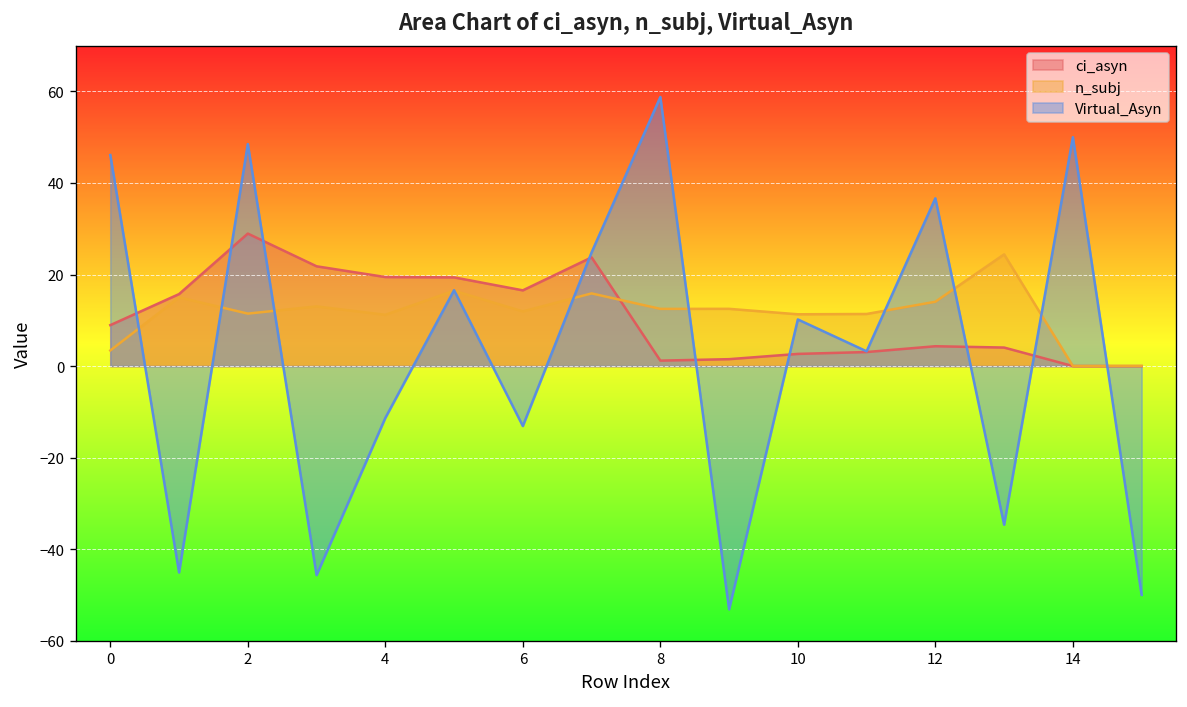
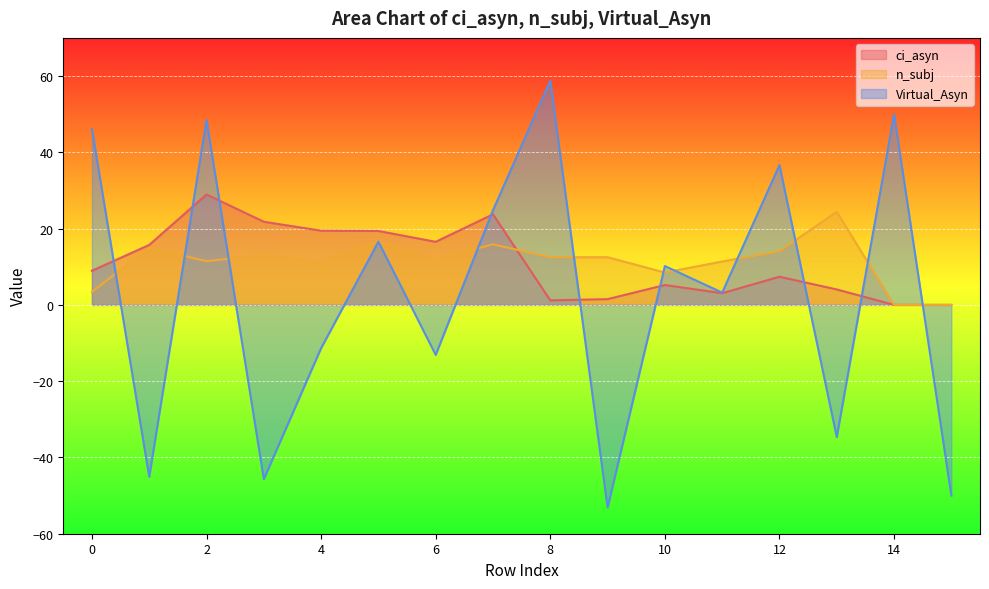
ci_asyn, 10: 3 -> 5
n_subj, 10: 11 -> 8
ci_asyn, 12: 4 -> 7
